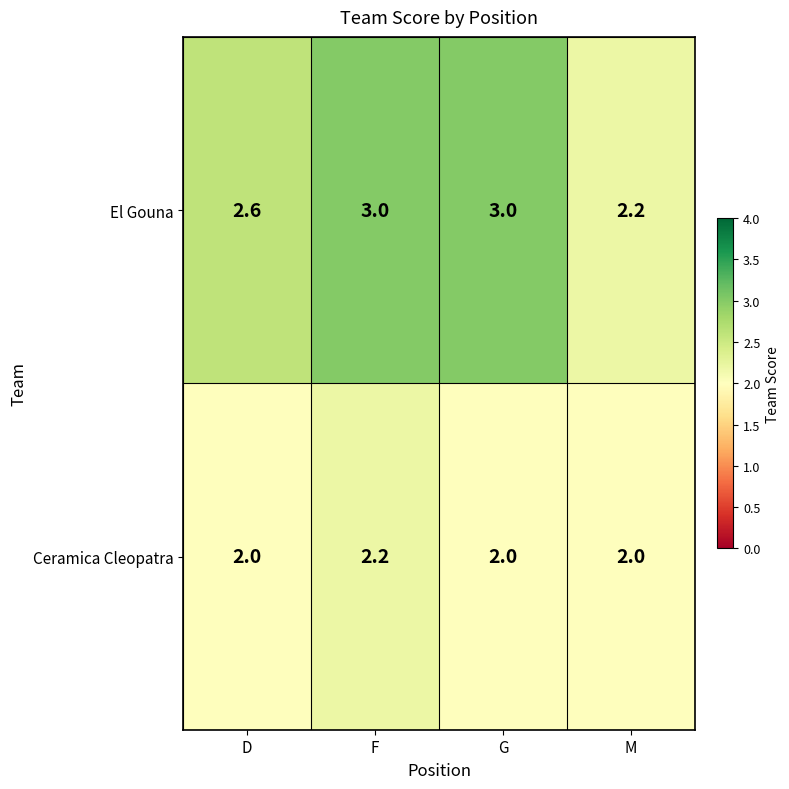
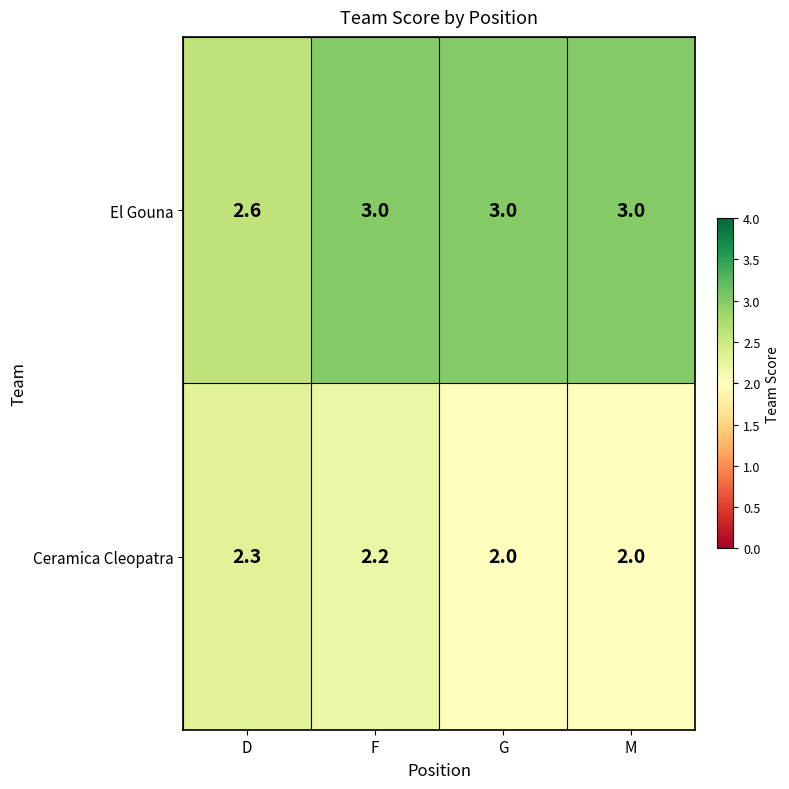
El Gouna, M: 2.2 -> 3.0
Ceramica Cleopatra, D: 2.0 -> 2.3
